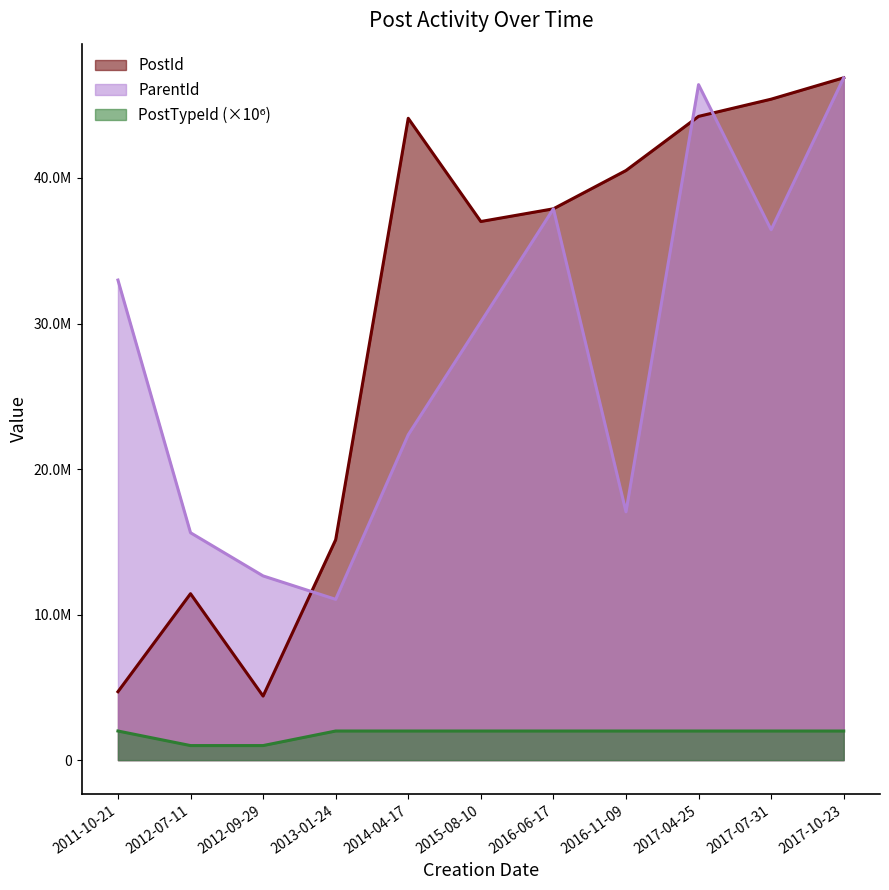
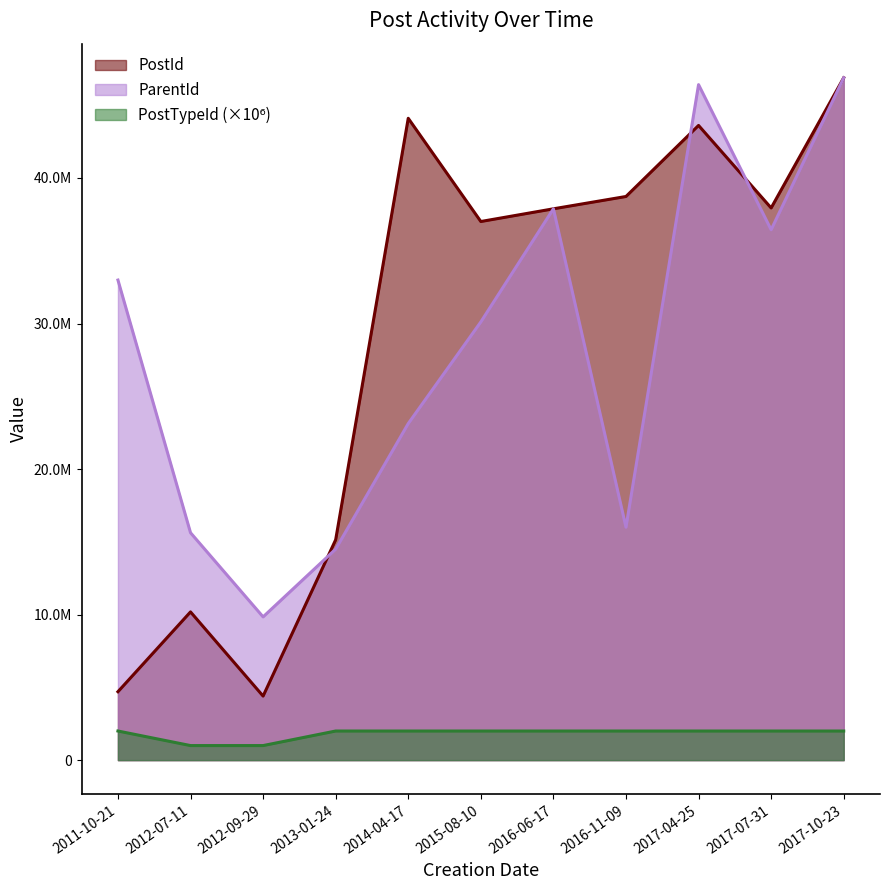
PostId, 2012-07-11: 11400000 -> 10200000
ParentId, 2012-09-29: 12700000 -> 9800000
ParentId, 2013-01-24: 11000000 -> 14500000
ParentId, 2014-04-17: 22400000 -> 23100000
PostId, 2016-11-09: 40500000 -> 38700000
ParentId, 2016-11-09: 17100000 -> 16000000
PostId, 2017-04-25: 44200000 -> 43600000
PostId, 2017-07-31: 45400000 -> 37900000
